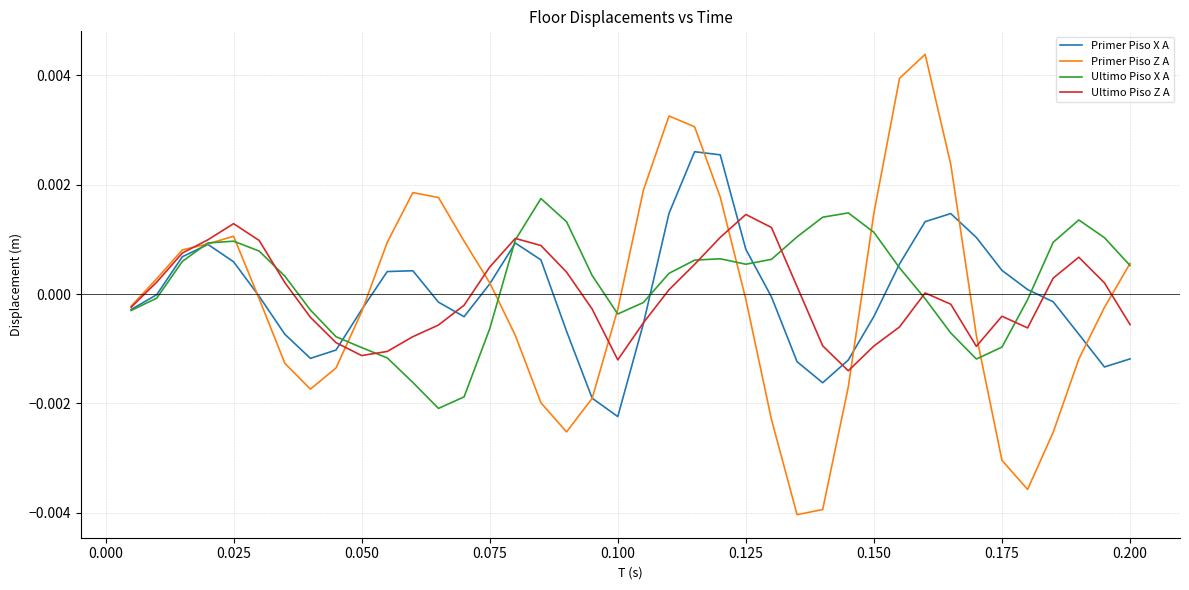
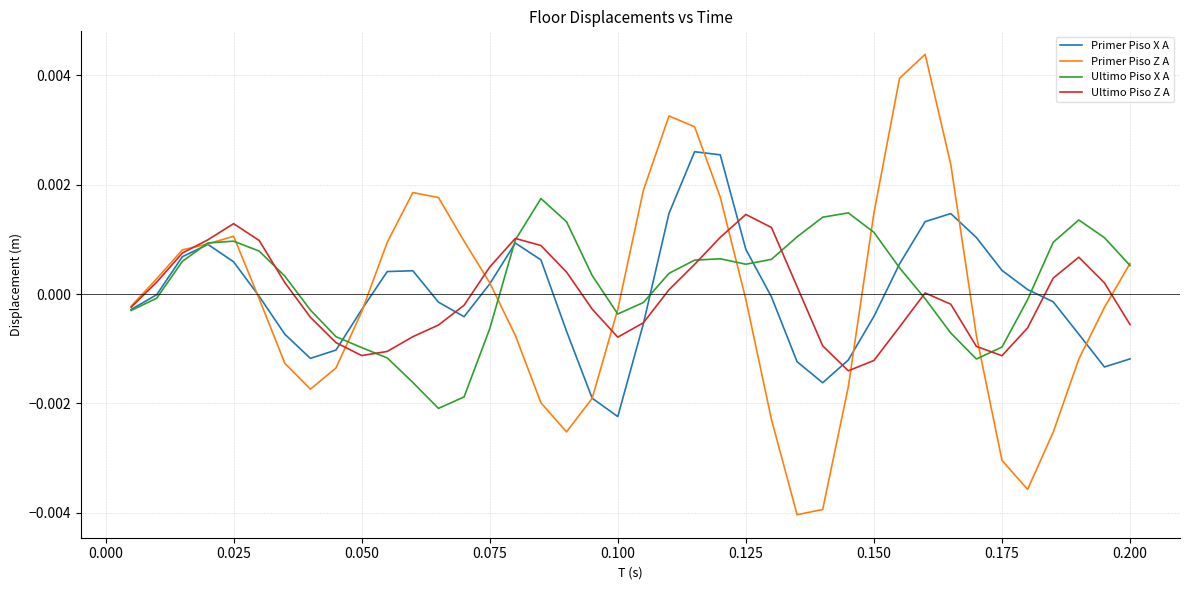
Ultimo Piso Z A, 0.100: -0.0012 -> -0.0008
Ultimo Piso Z A, 0.150: -0.0010 -> -0.0012
Ultimo Piso Z A, 0.175: -0.0004 -> -0.0011
